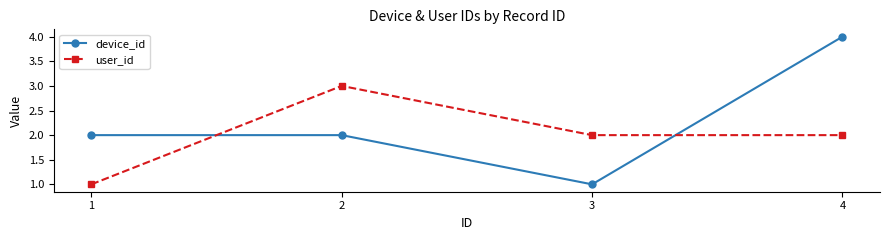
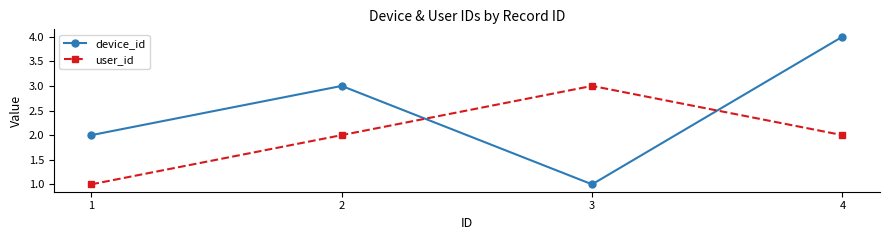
device_id, 2: 2 -> 3
user_id, 2: 3 -> 2
user_id, 3: 2 -> 3
